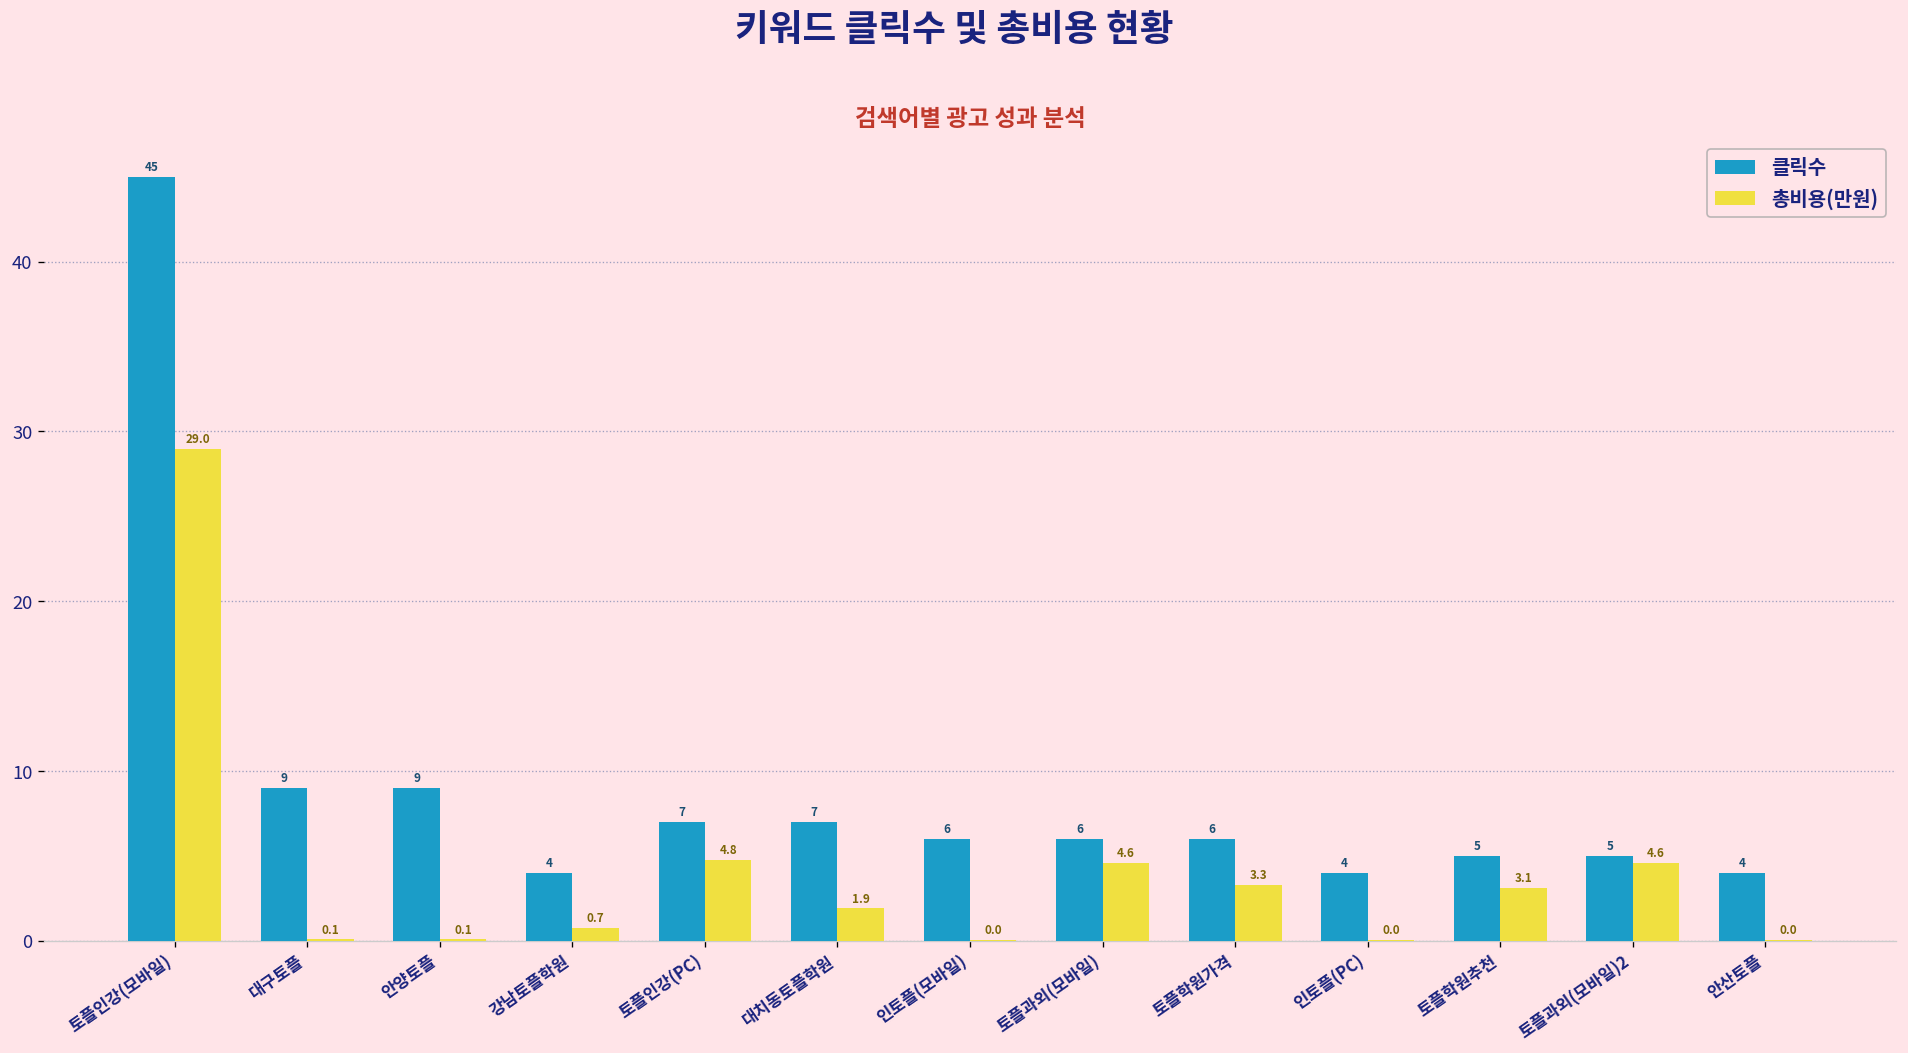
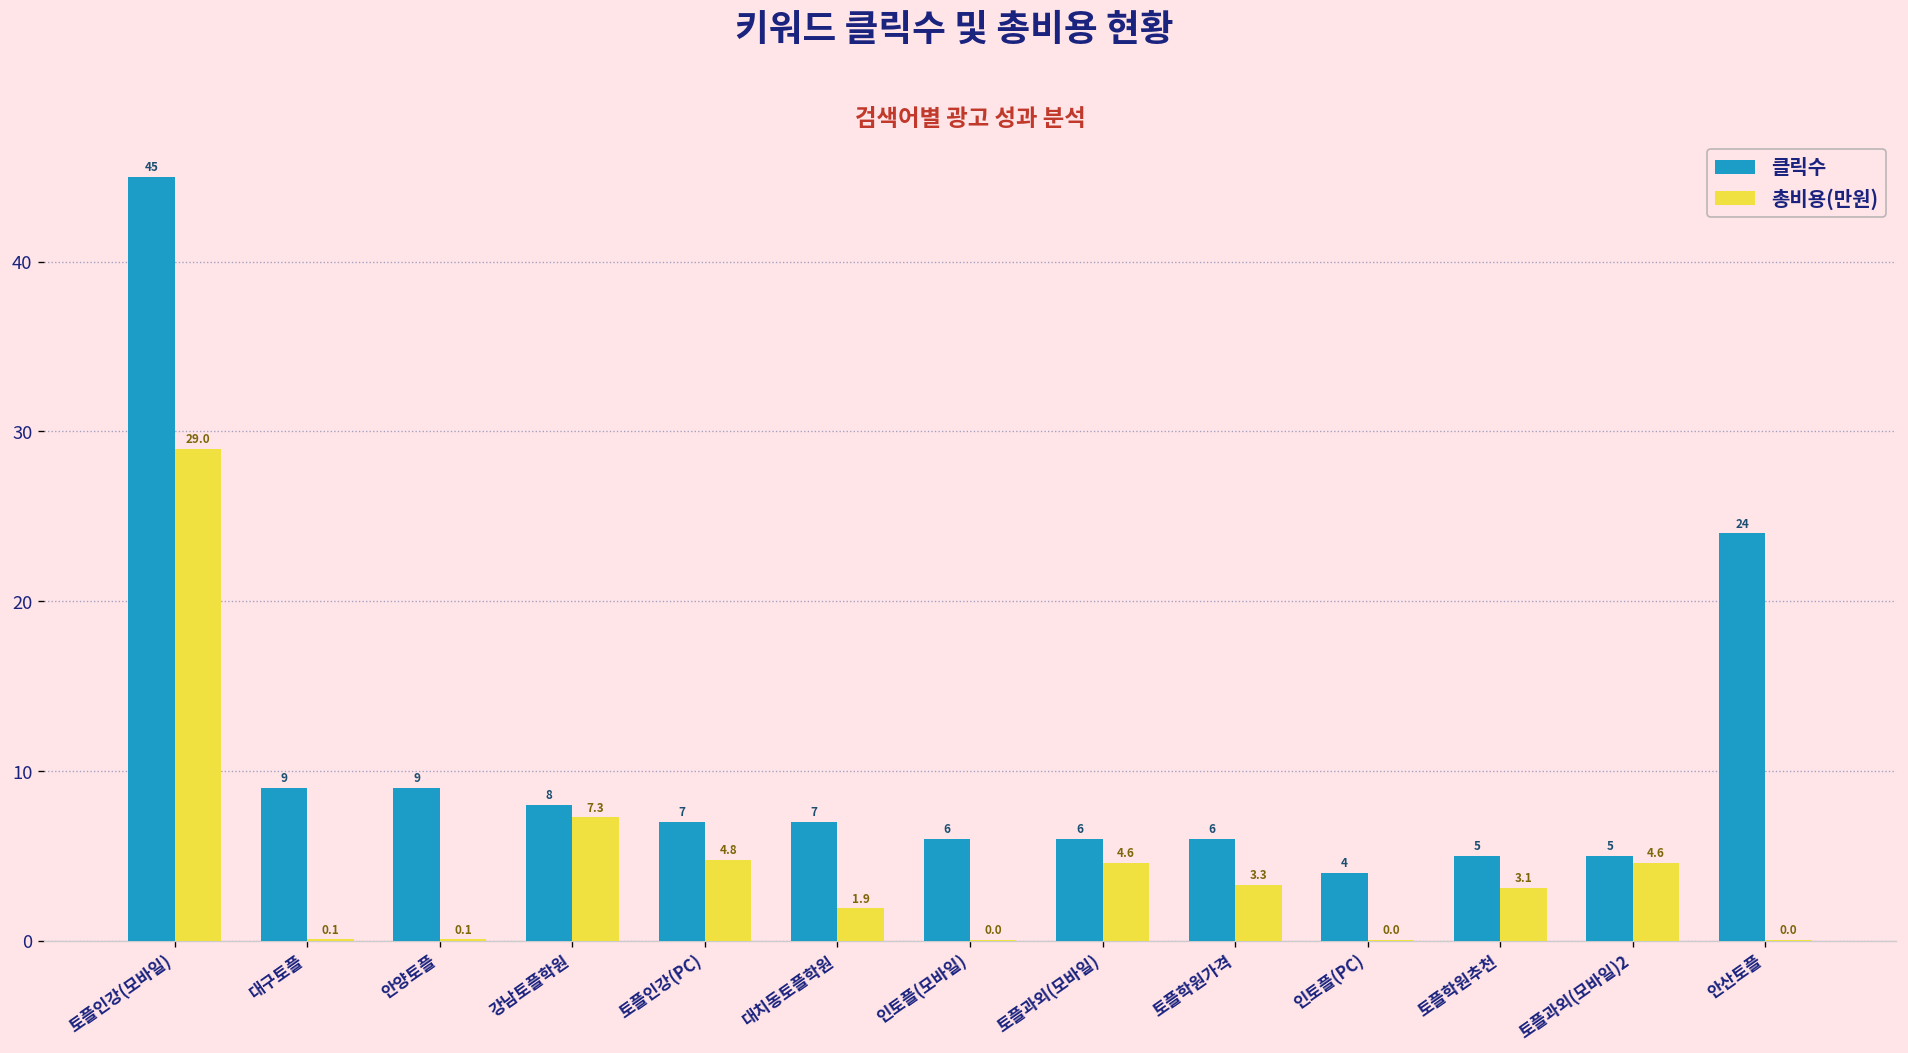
클릭수, 강남토플학원: 4 -> 8
총비용(만원), 강남토플학원: 0.7 -> 7.3
클릭수, 안산토플: 4 -> 24
